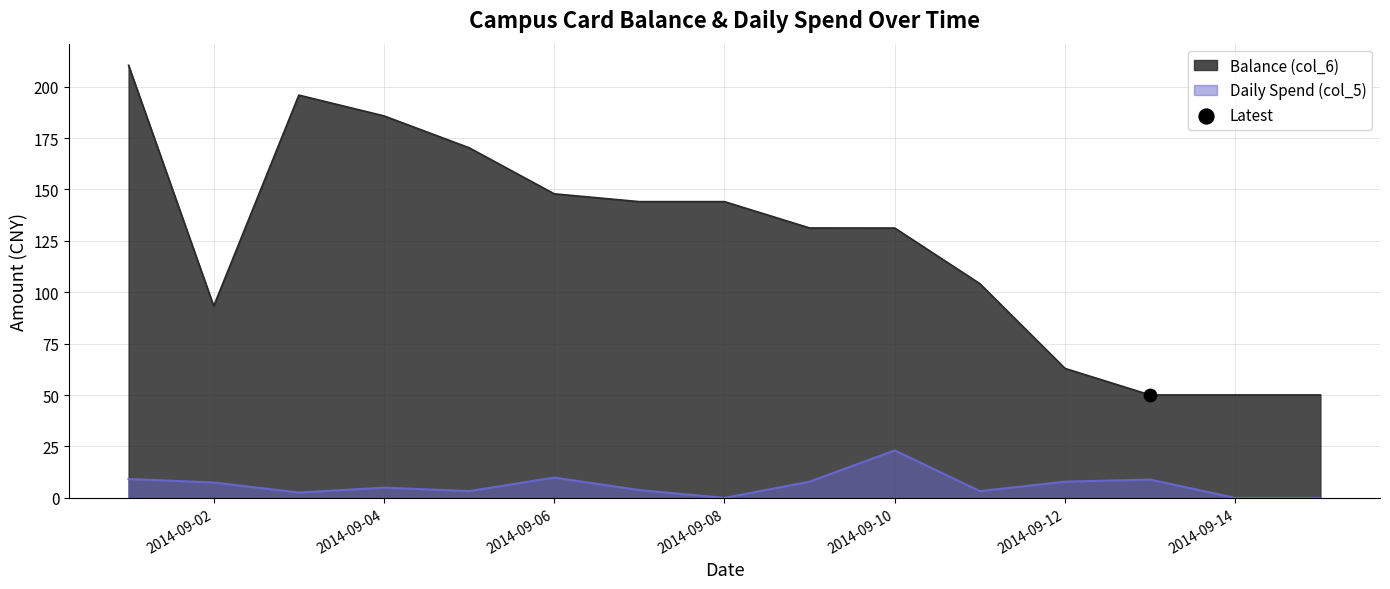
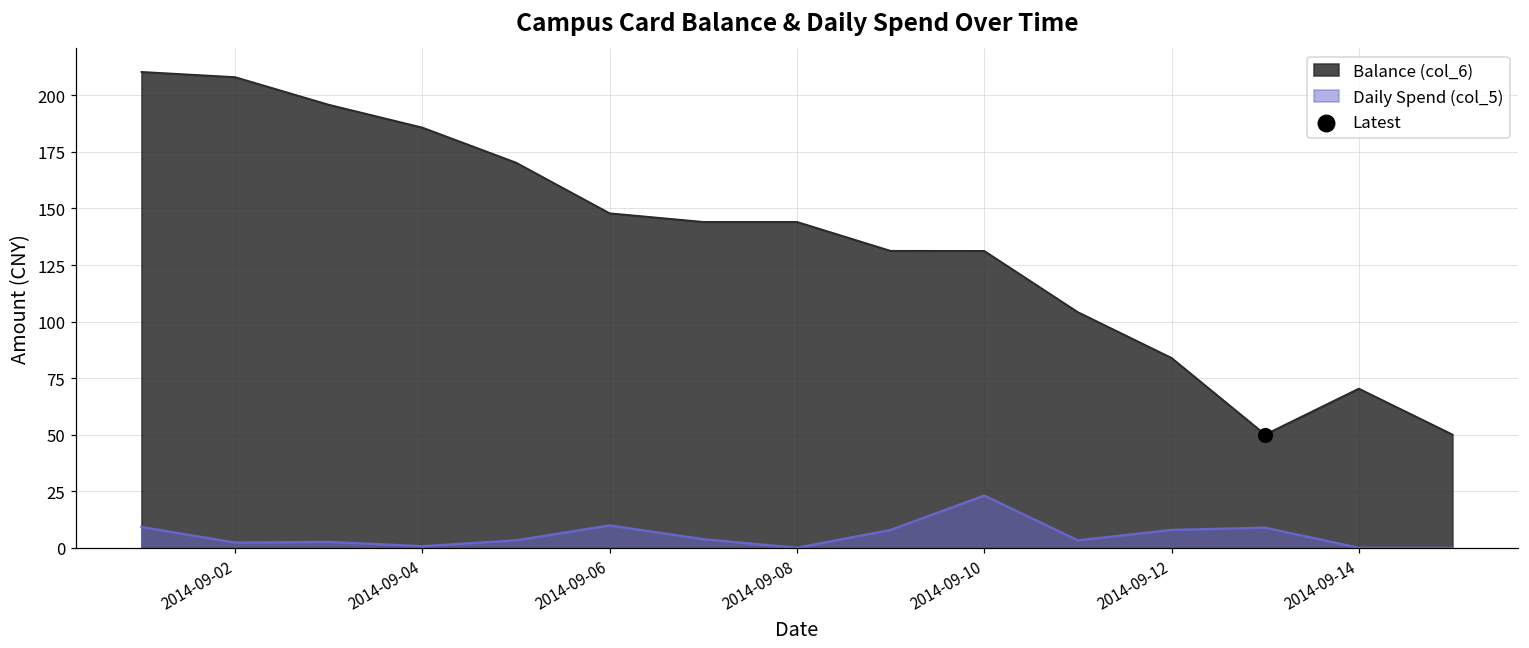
Balance (col_6), 2014-09-02: 93 -> 208
Daily Spend (col_5), 2014-09-02: 8 -> 2
Daily Spend (col_5), 2014-09-04: 5 -> 1
Balance (col_6), 2014-09-12: 63 -> 84
Balance (col_6), 2014-09-14: 50 -> 70
